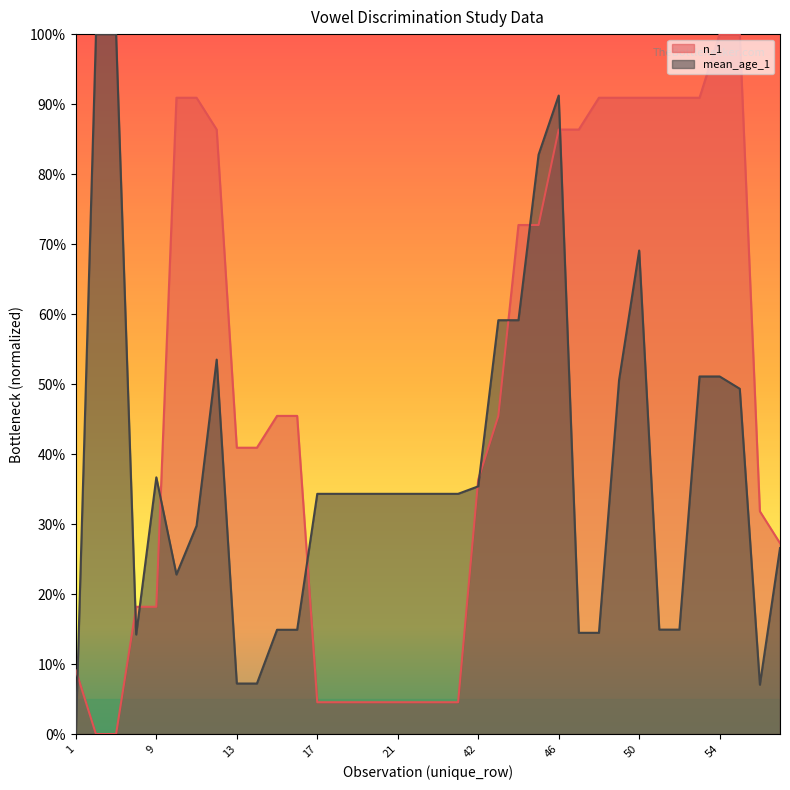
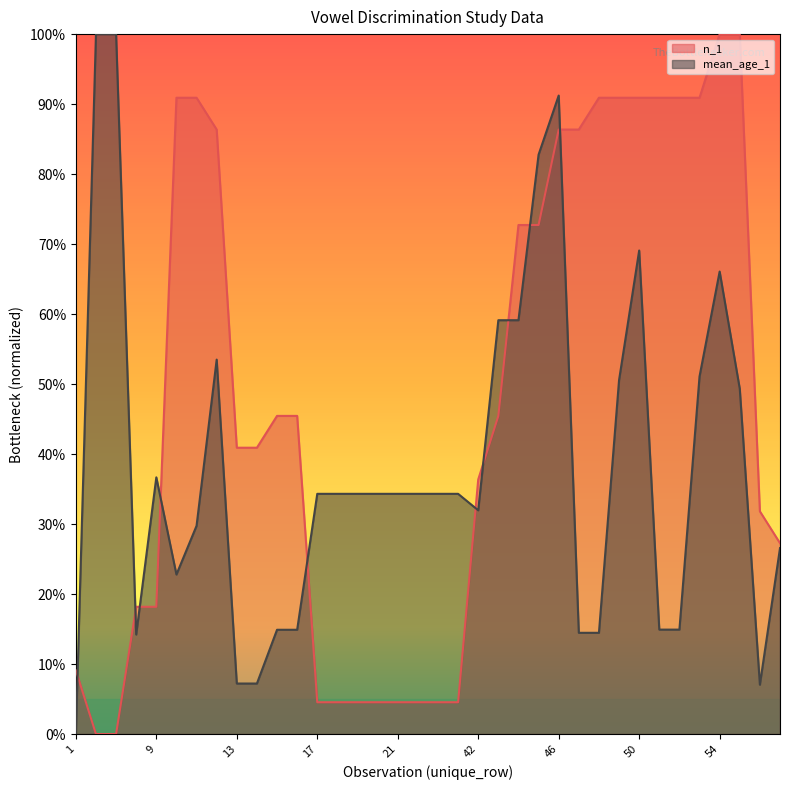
mean_age_1, 42: 35% -> 32%
mean_age_1, 54: 51% -> 66%
